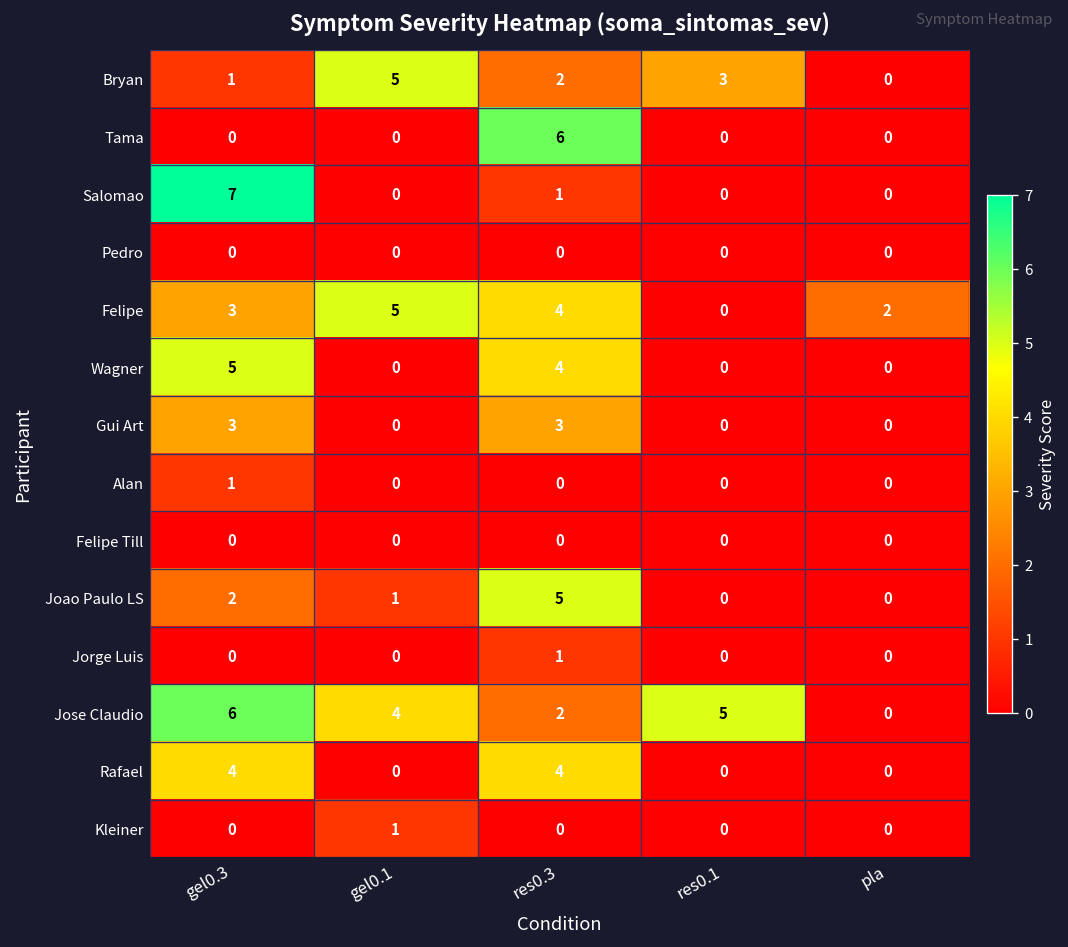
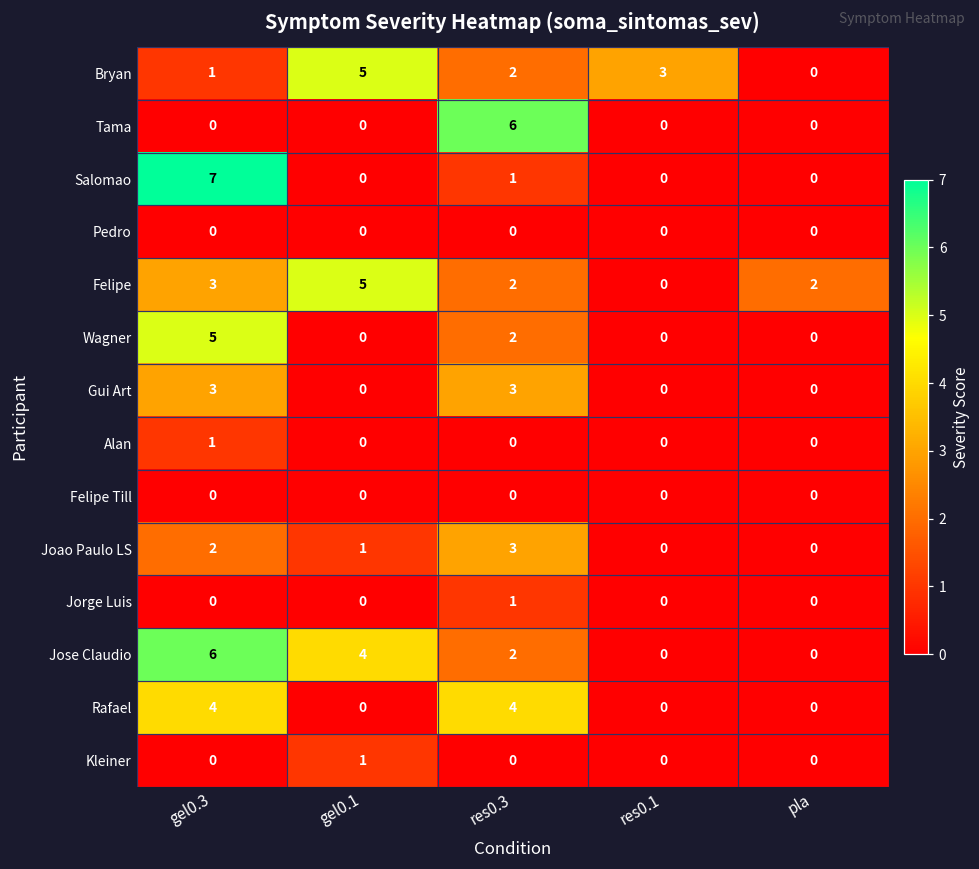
Felipe, res0.3: 4 -> 2
Wagner, res0.3: 4 -> 2
Joao Paulo LS, res0.3: 5 -> 3
Jose Claudio, res0.1: 5 -> 0
